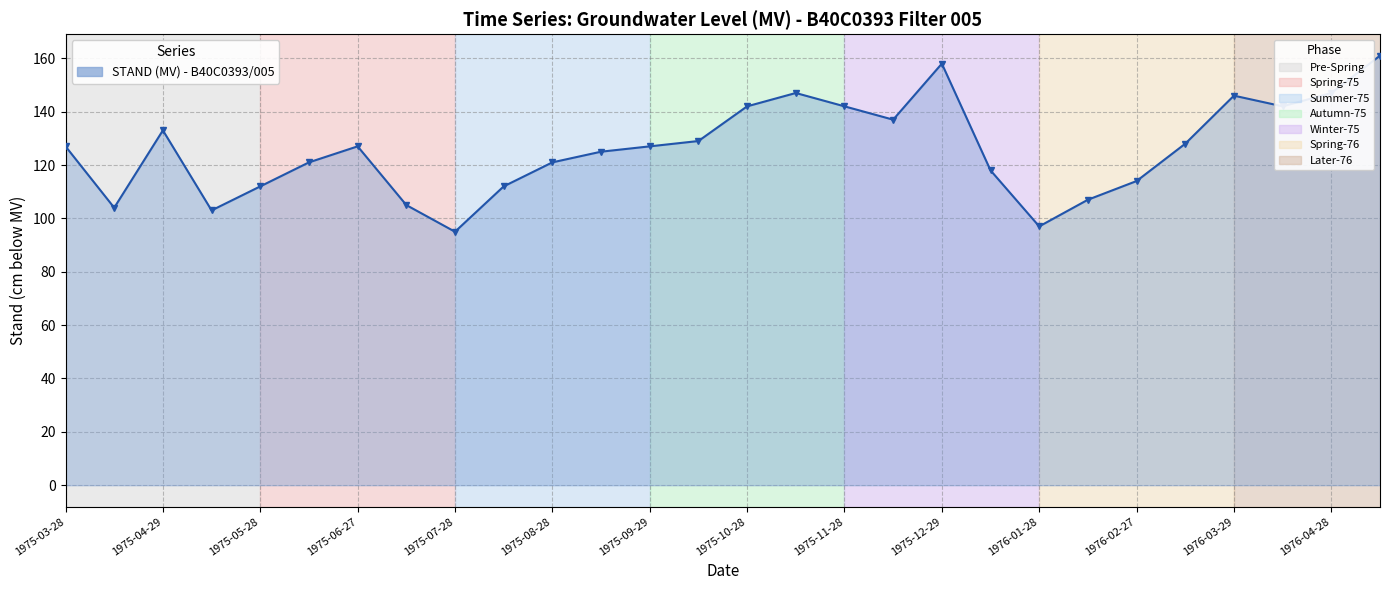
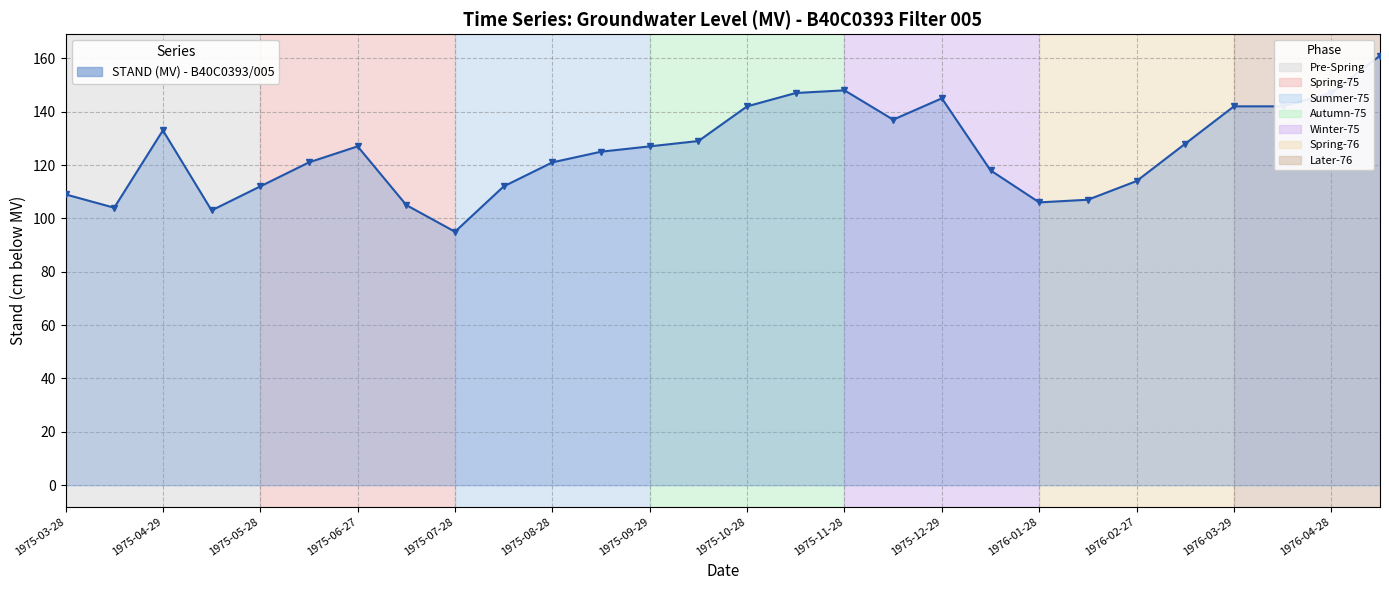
1975-03-28: 127 -> 109
1975-11-28: 142 -> 148
1975-12-29: 158 -> 145
1976-01-28: 97 -> 106
1976-03-29: 146 -> 142
